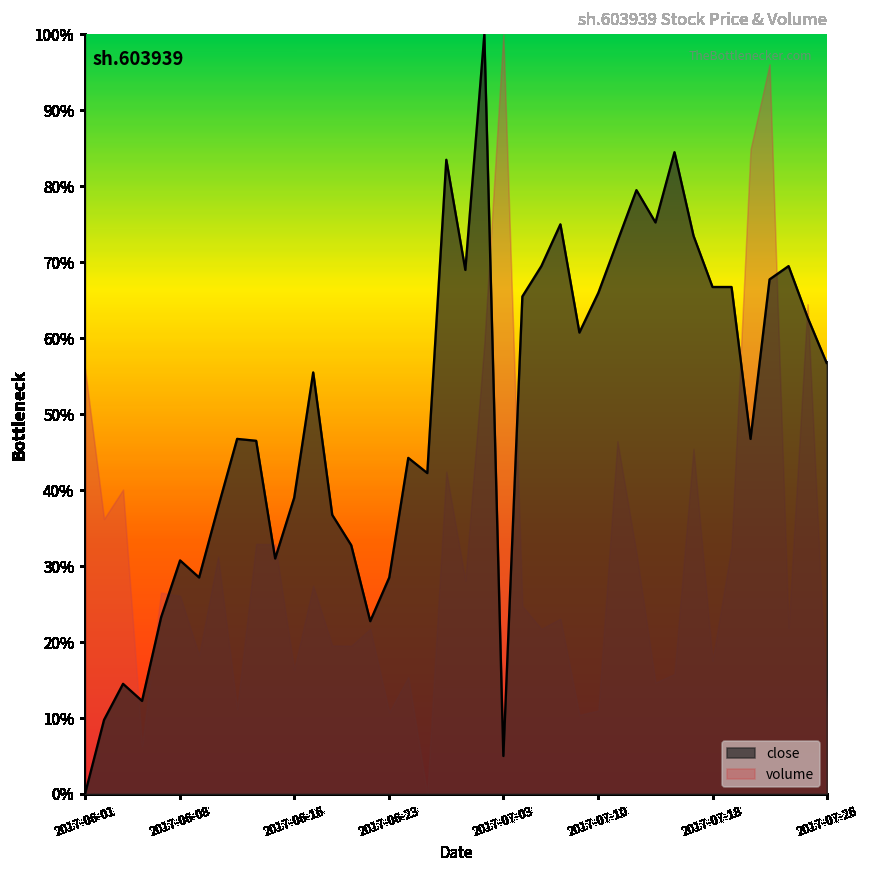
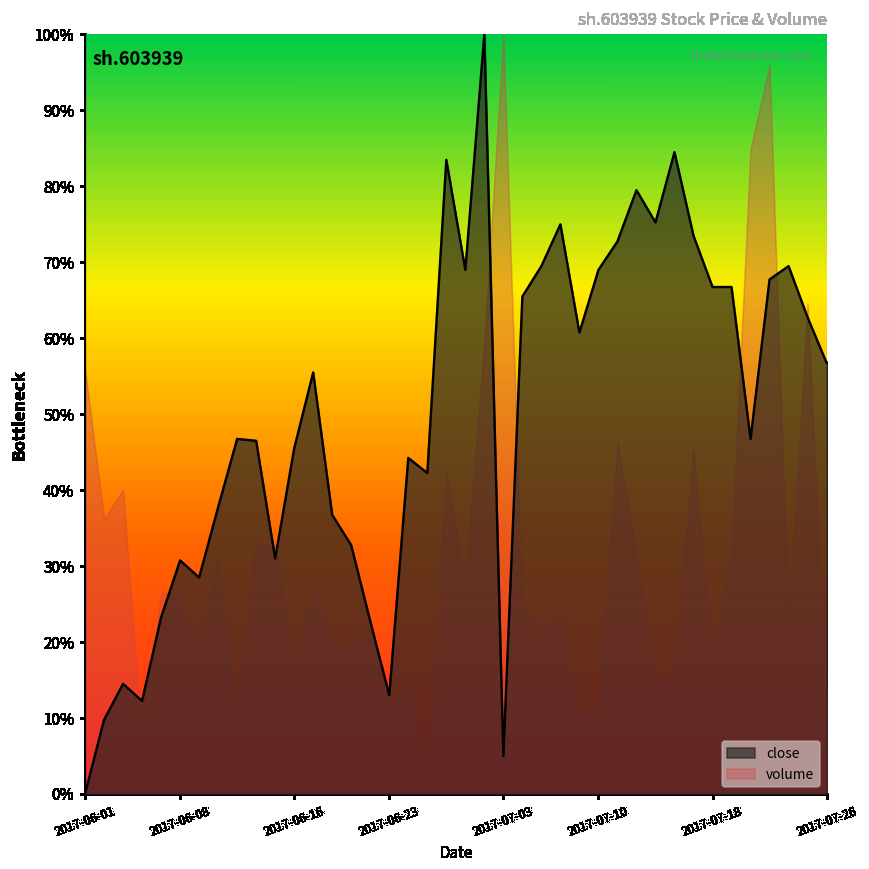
close, 2017-06-16: 39% -> 45%
close, 2017-06-23: 28% -> 13%
close, 2017-07-10: 66% -> 69%
